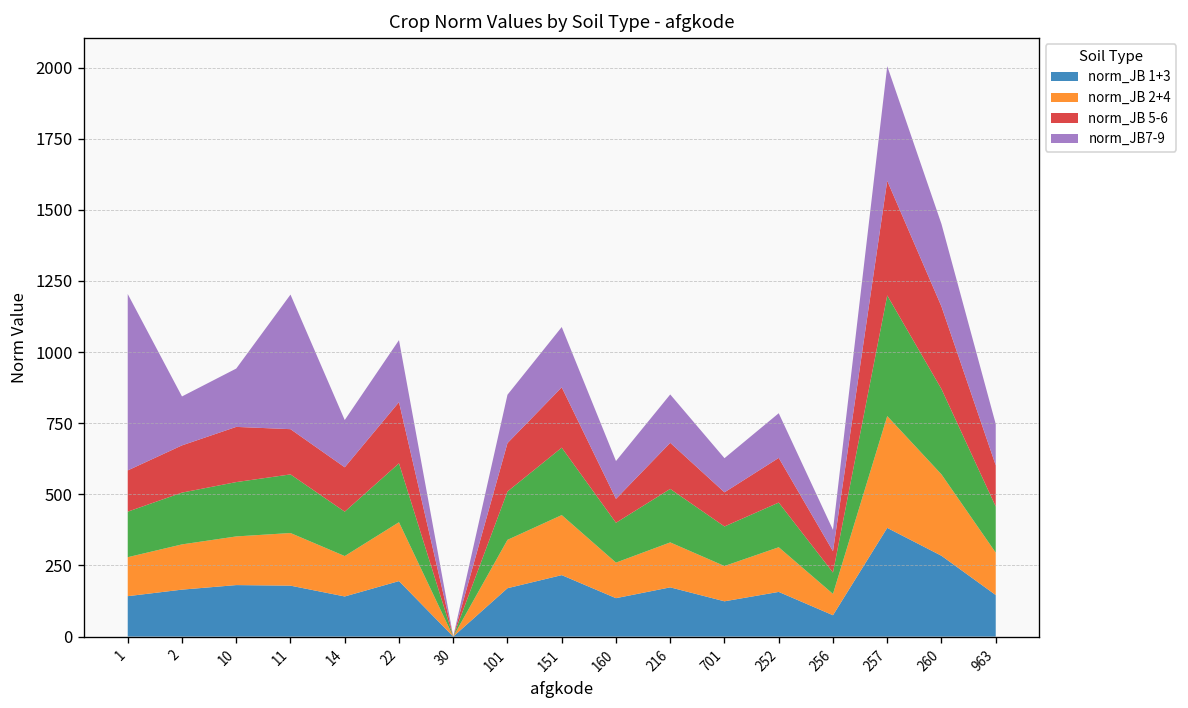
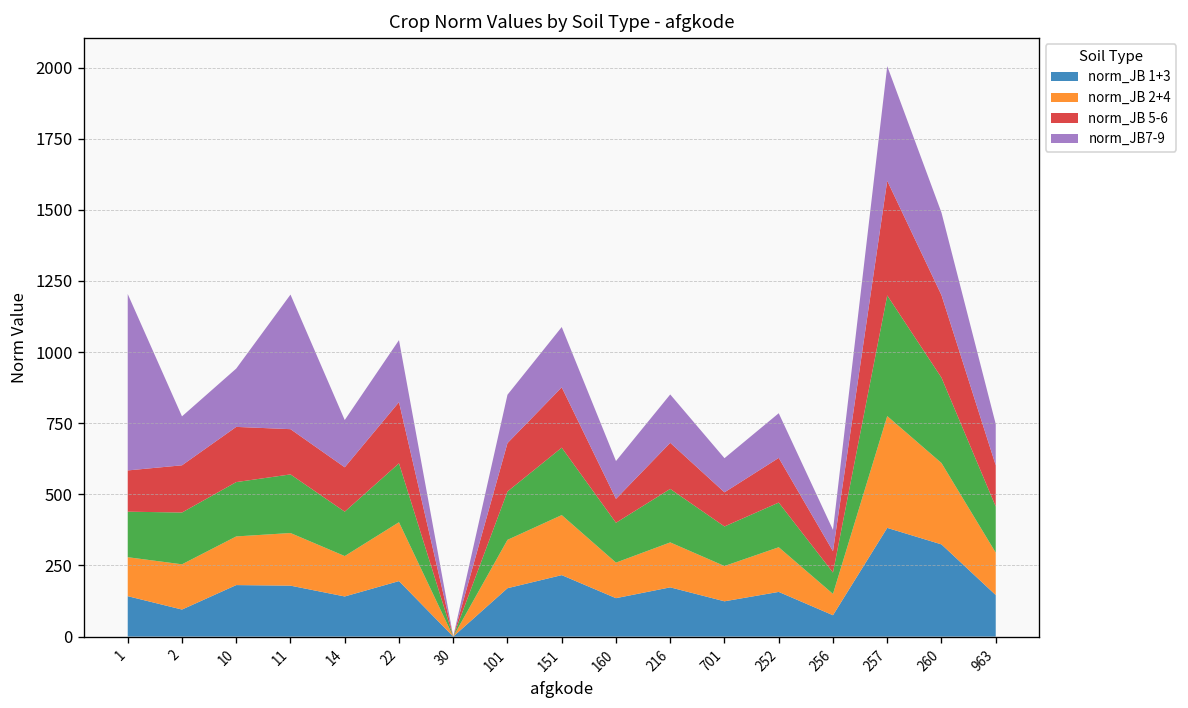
norm_JB 1+3, 2: 170 -> 100
norm_JB 1+3, 260: 280 -> 320
